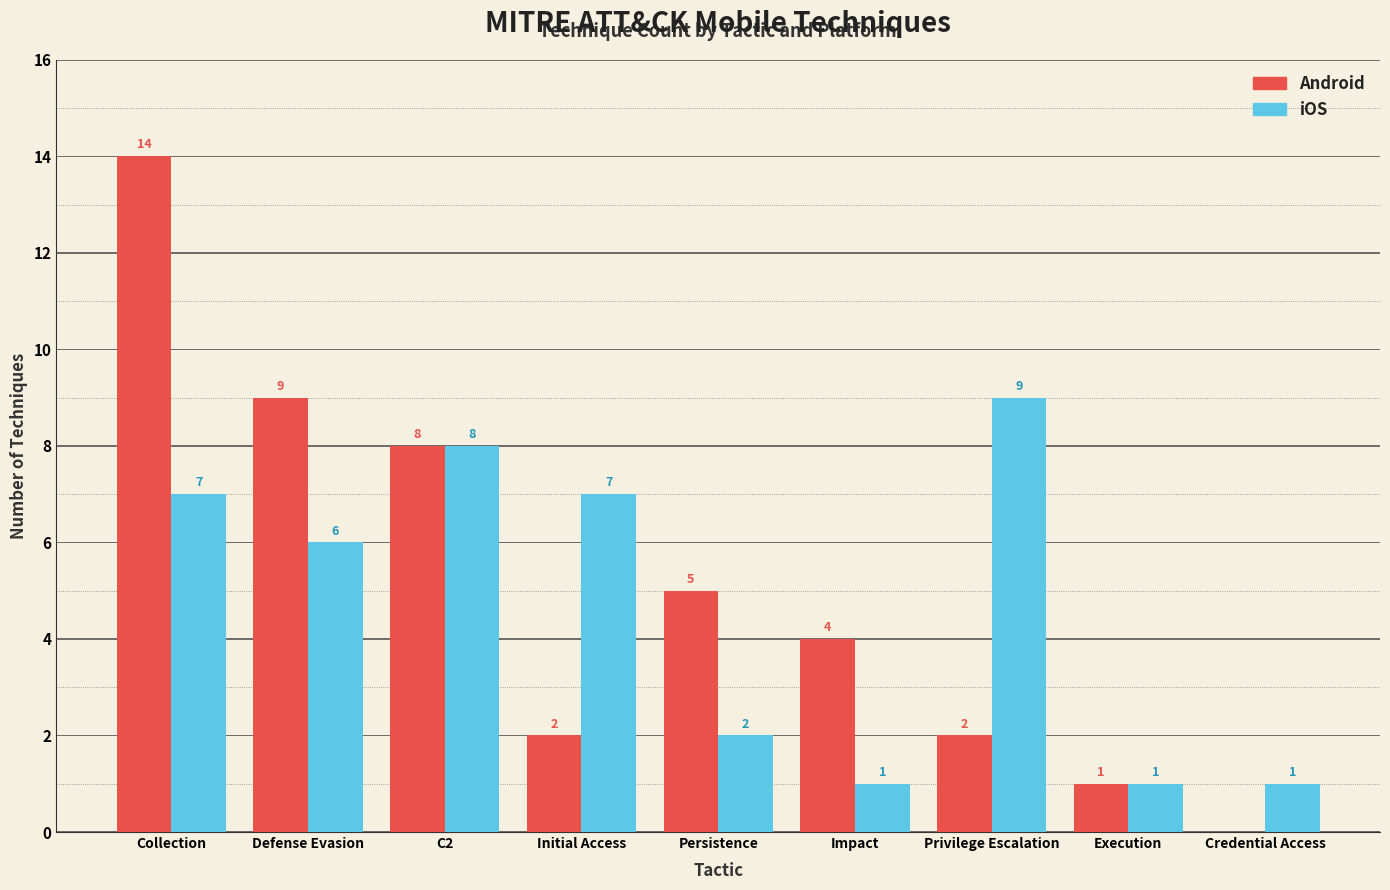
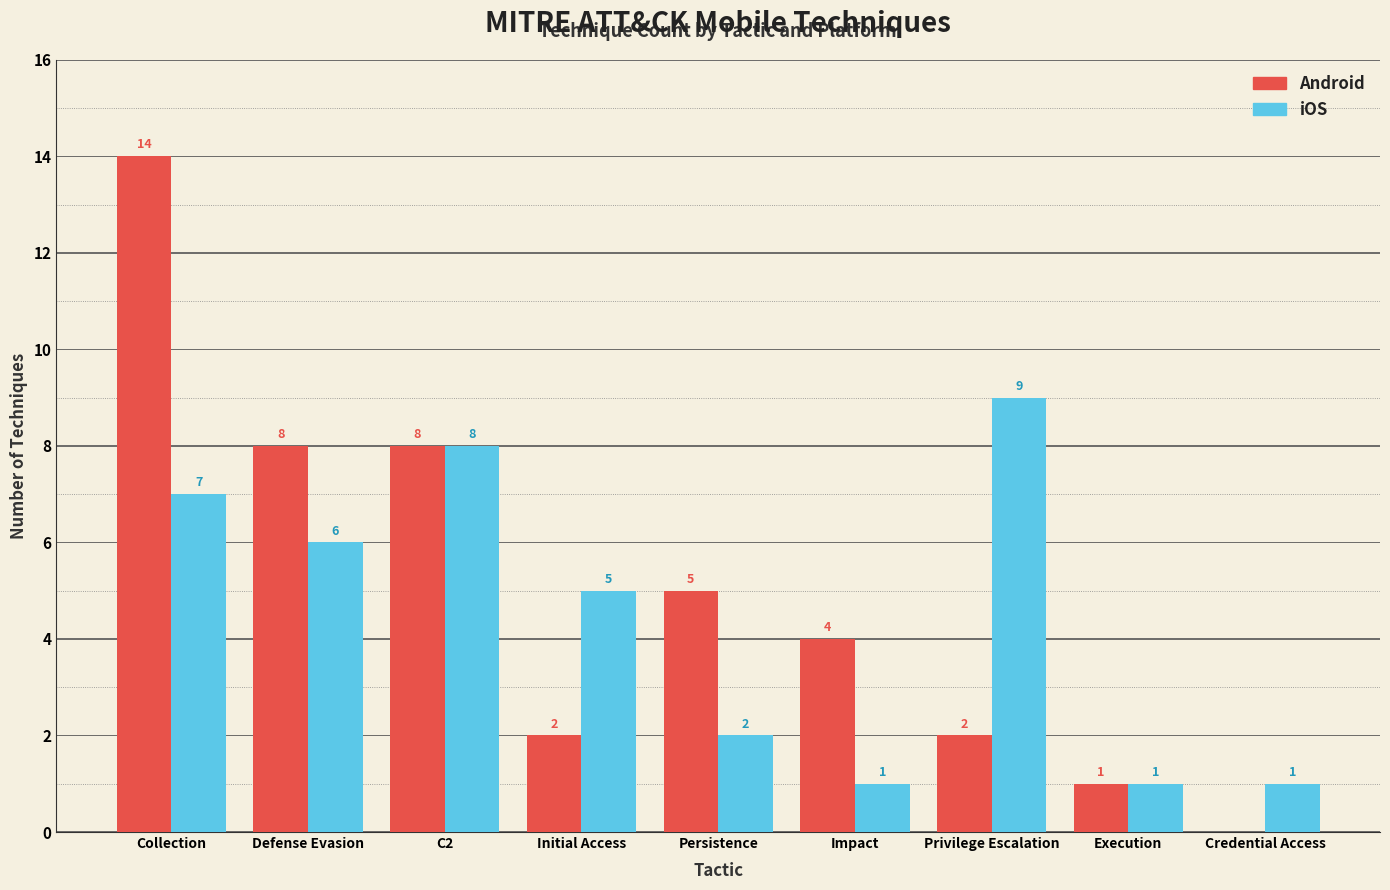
Android, Defense Evasion: 9 -> 8
iOS, Initial Access: 7 -> 5
